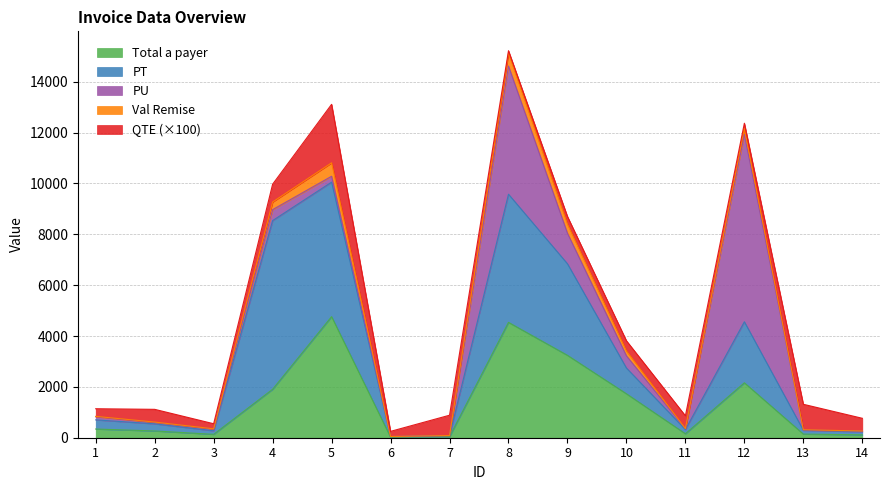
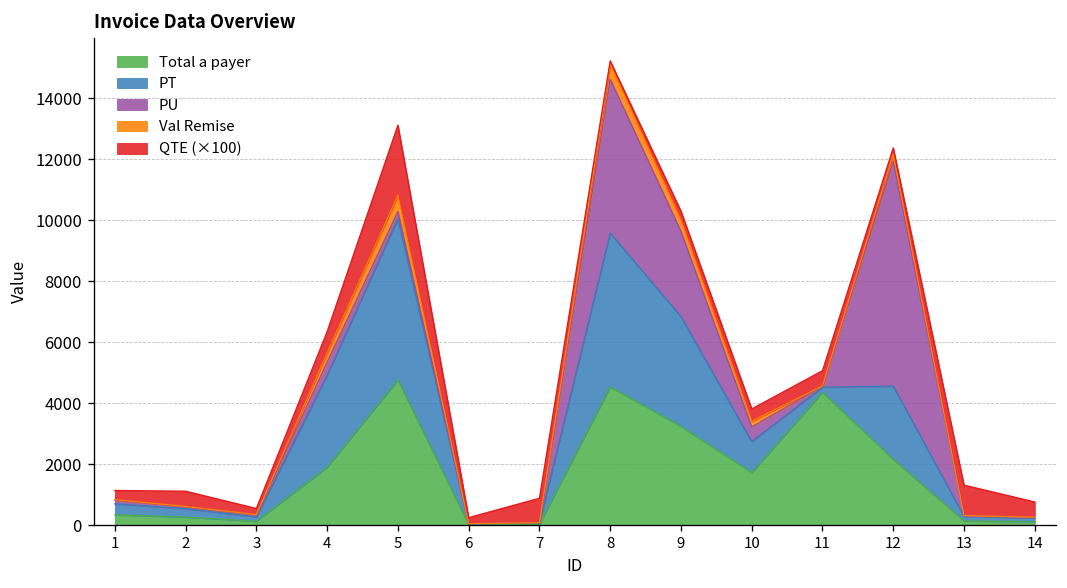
PT, 4: 6600 -> 3000
PU, 9: 1200 -> 2800
Total a payer, 11: 200 -> 4400
